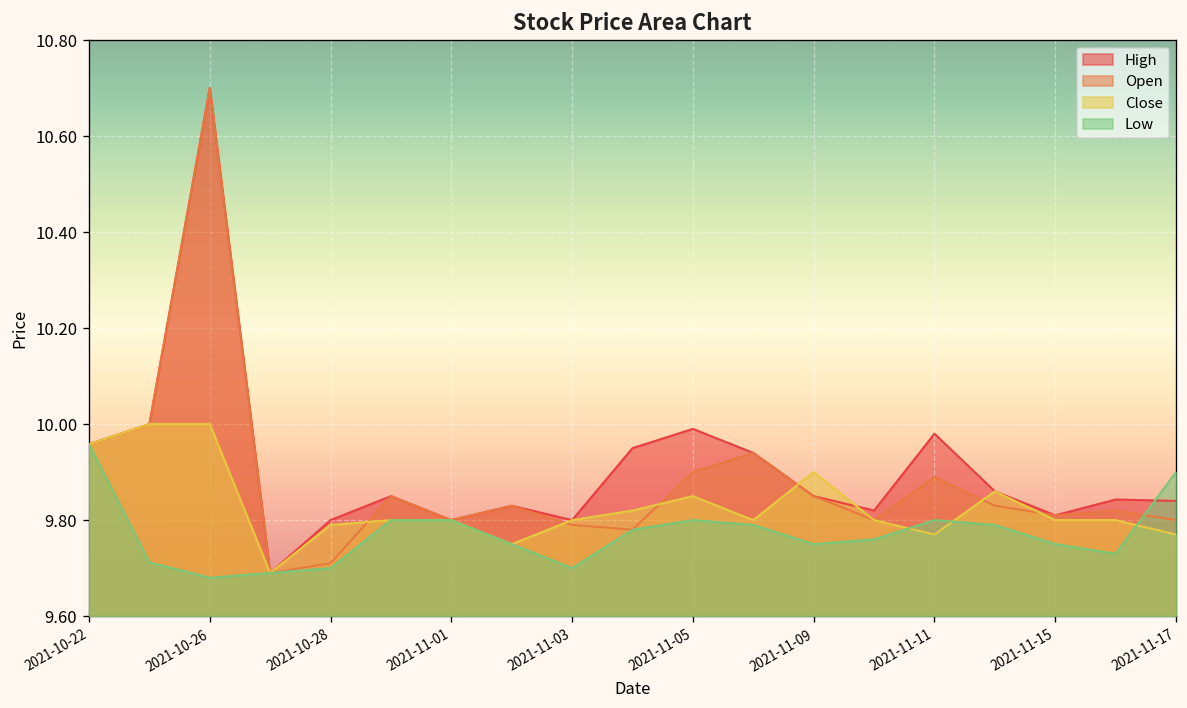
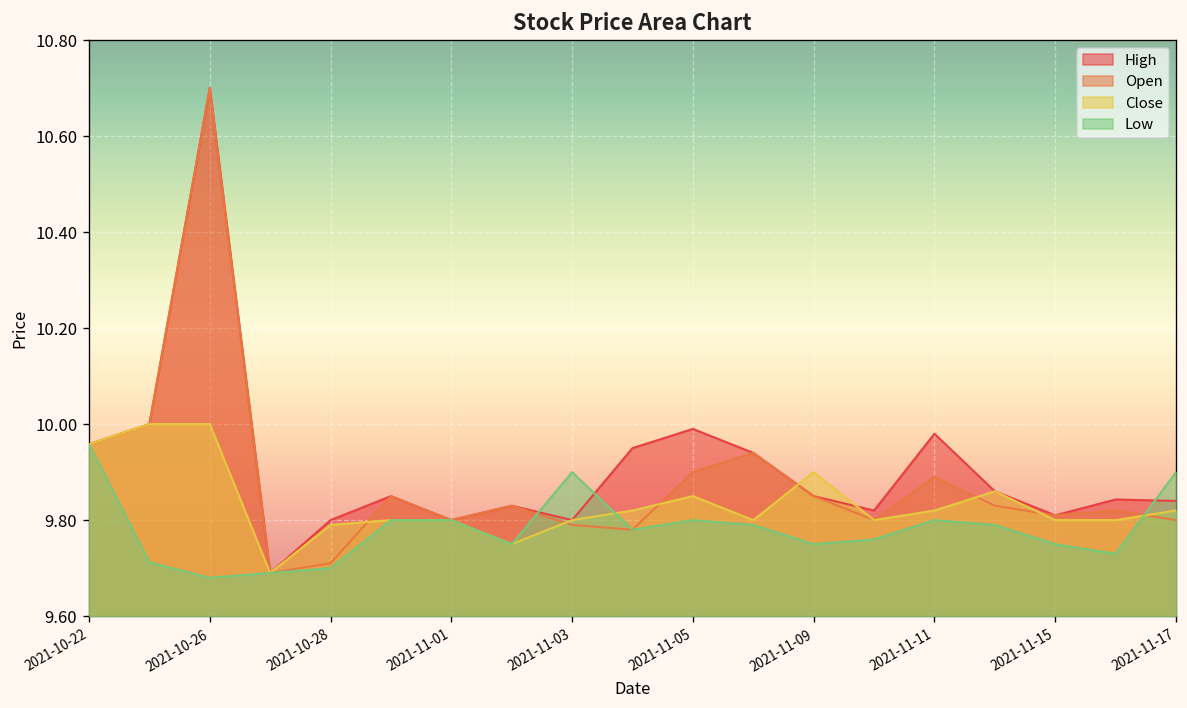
Low, 2021-11-03: 9.7 -> 9.9
Close, 2021-11-11: 9.77 -> 9.82
Close, 2021-11-17: 9.77 -> 9.82
